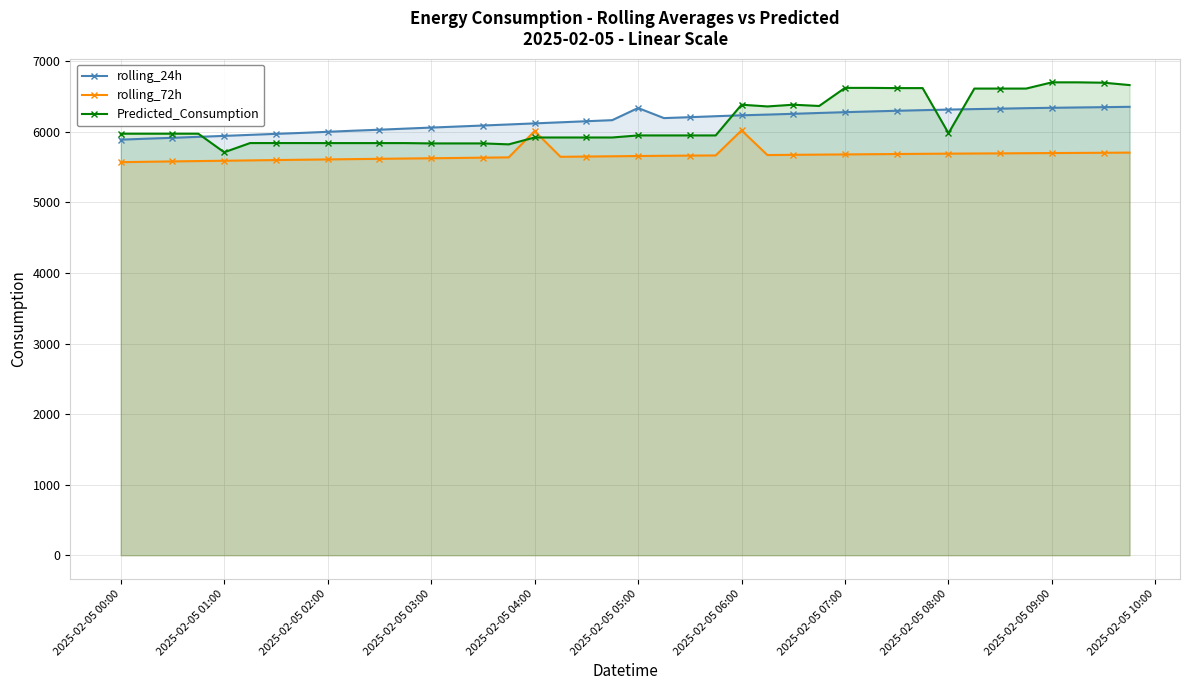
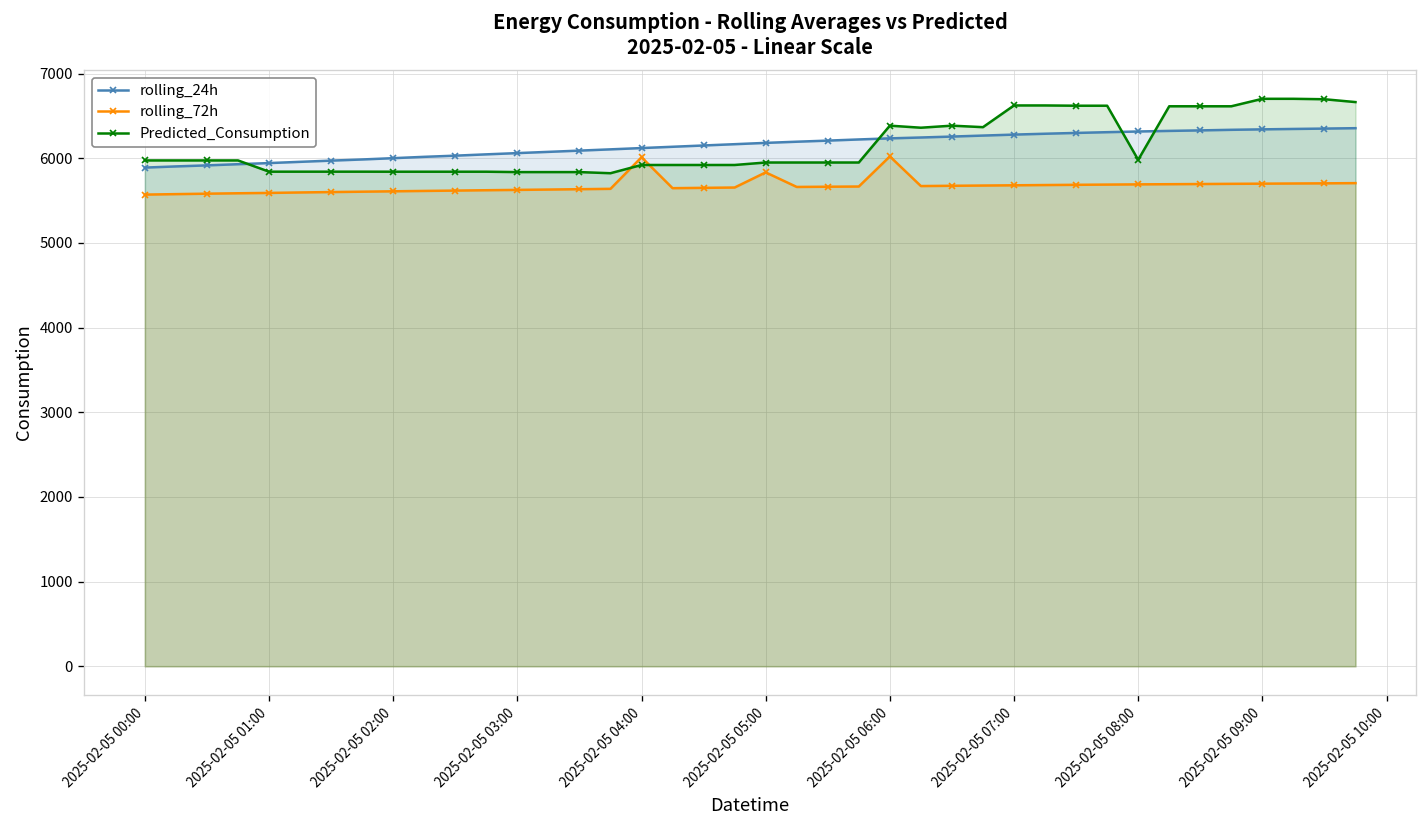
Predicted_Consumption, 2025-02-05 01:00: 5700 -> 5800
rolling_24h, 2025-02-05 05:00: 6300 -> 6200
rolling_72h, 2025-02-05 05:00: 5700 -> 5800
